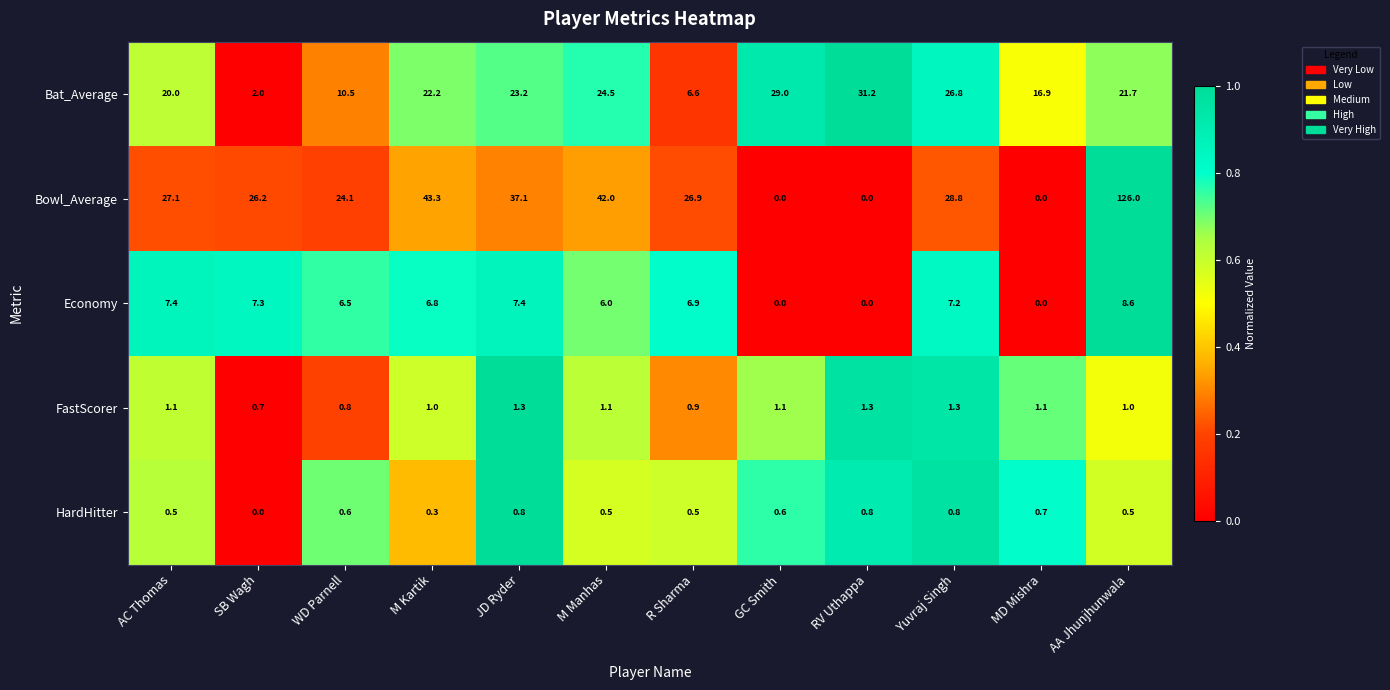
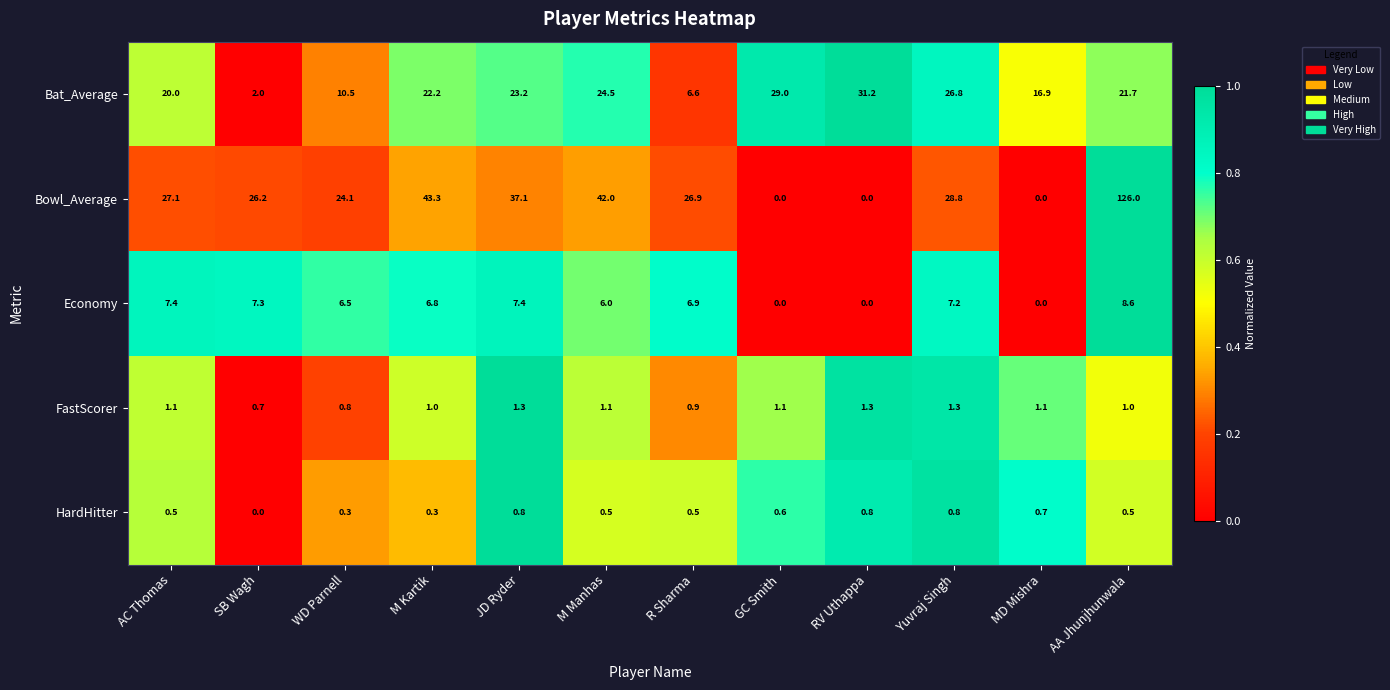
HardHitter, WD Parnell: 0.6 -> 0.3
